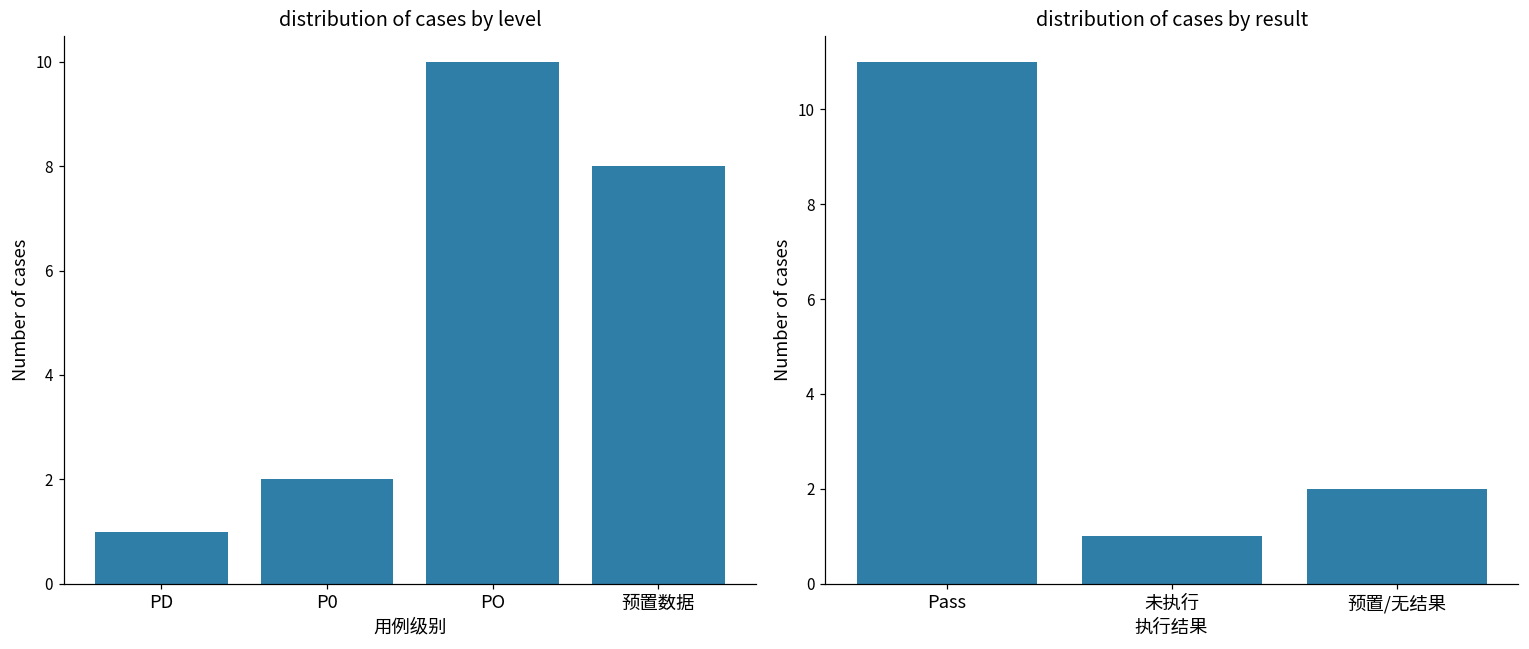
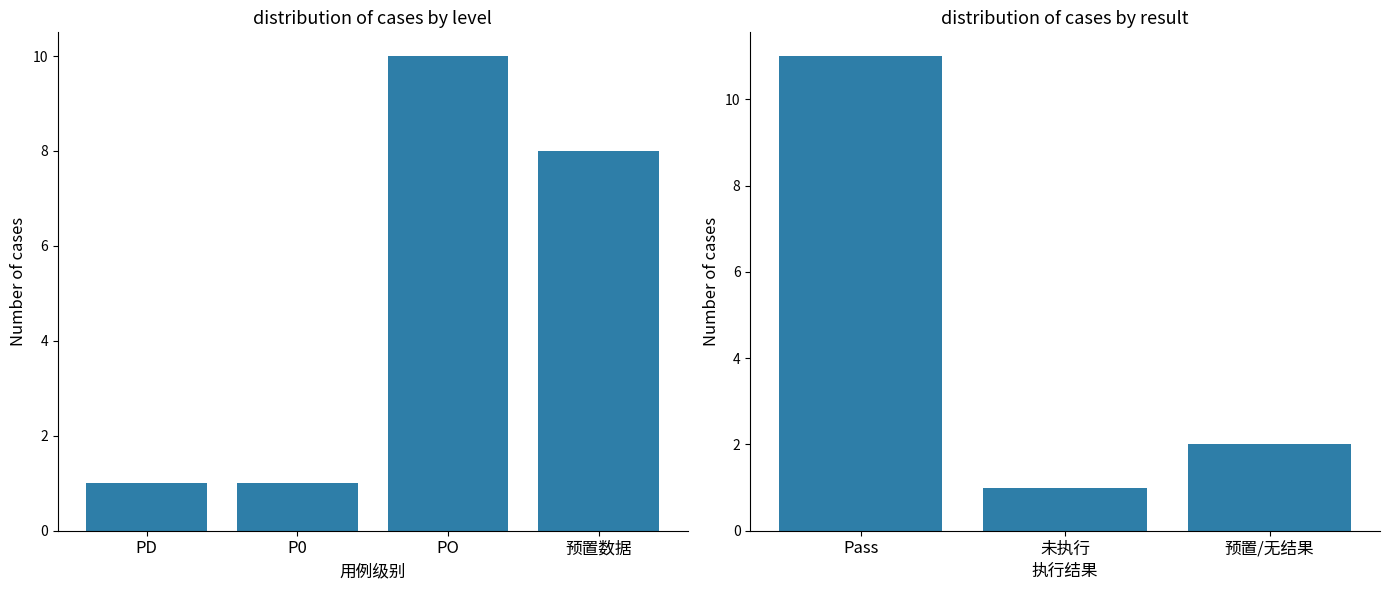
distribution of cases by level, P0: 2 -> 1
